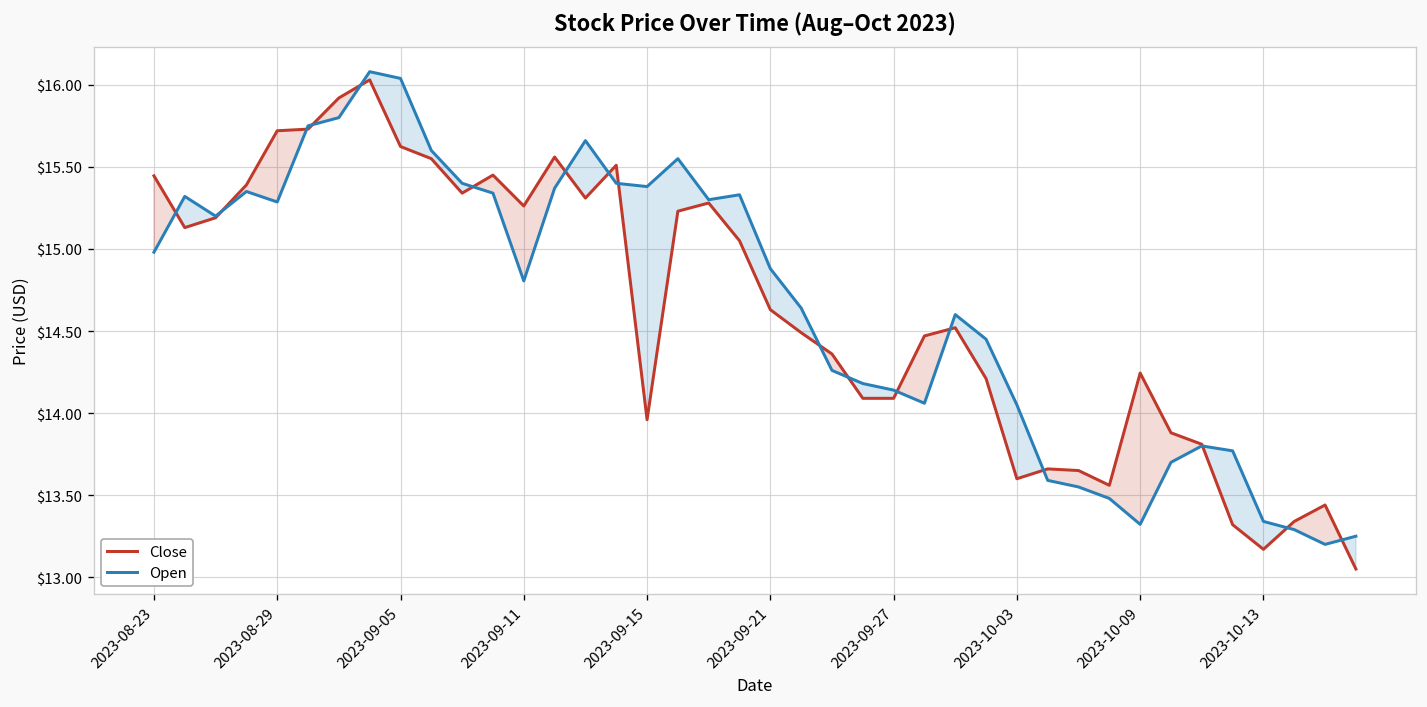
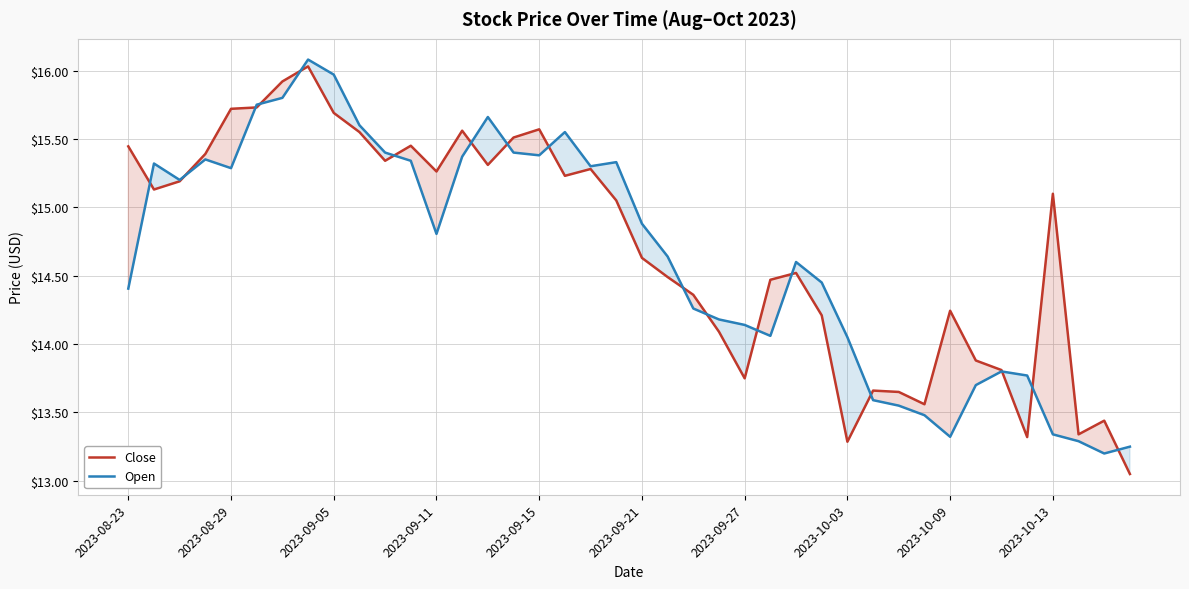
Open, 2023-08-23: $14.98 -> $14.41
Close, 2023-09-05: $15.62 -> $15.69
Open, 2023-09-05: $16.04 -> $15.97
Close, 2023-09-15: $13.96 -> $15.57
Close, 2023-09-27: $14.09 -> $13.75
Close, 2023-10-03: $13.60 -> $13.29
Close, 2023-10-13: $13.17 -> $15.10
